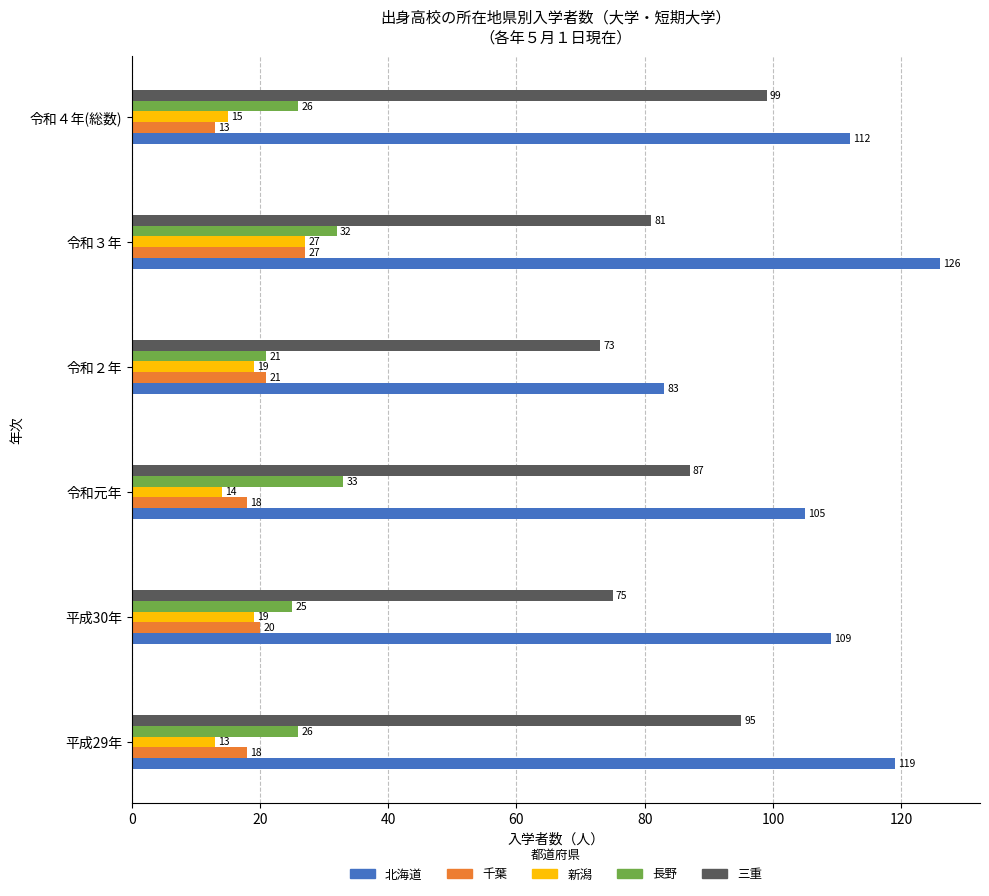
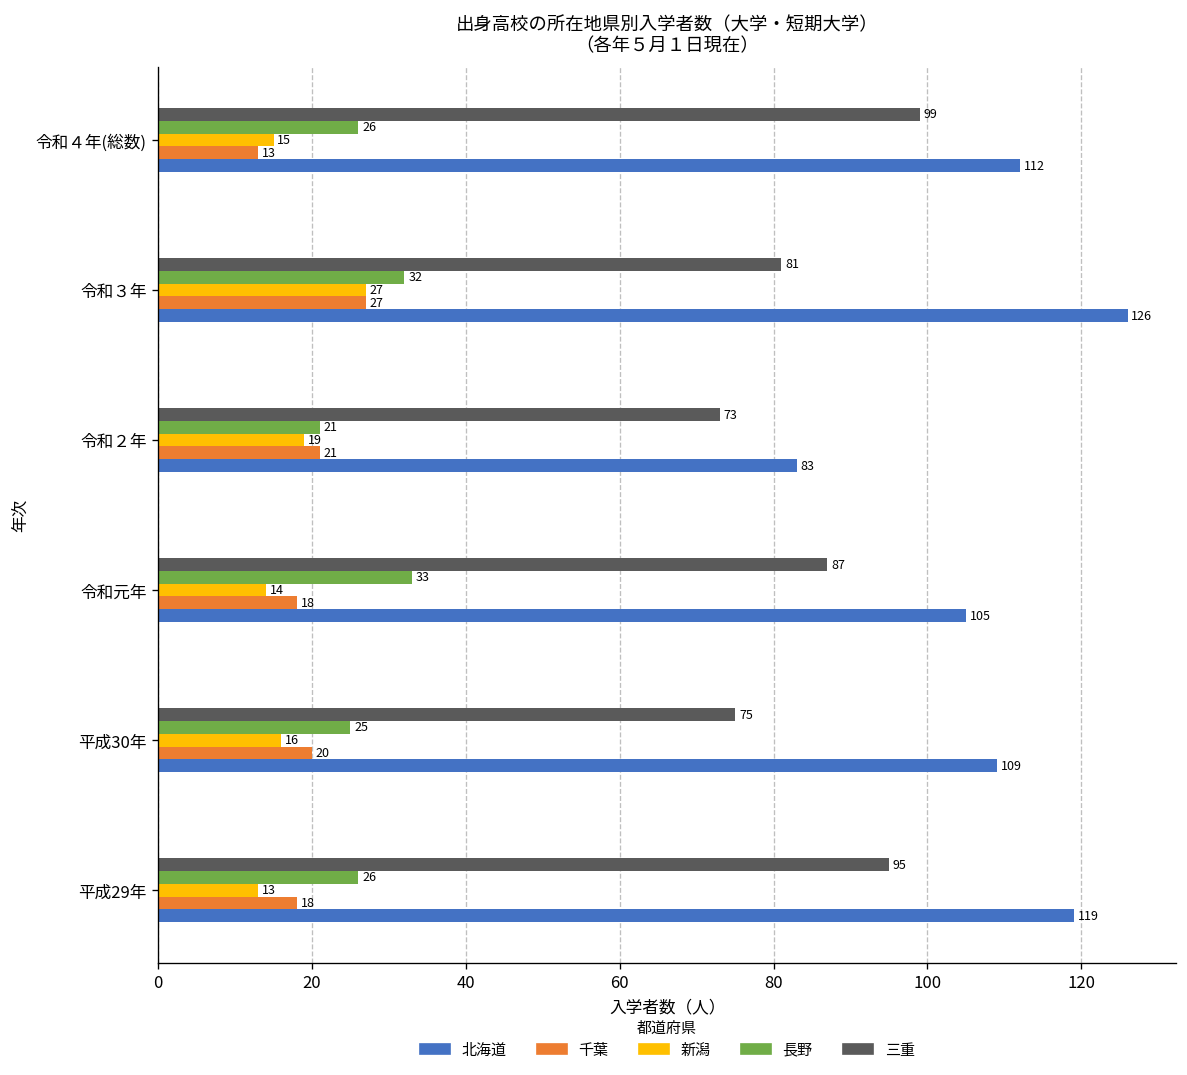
新潟, 平成30年: 19 -> 16
